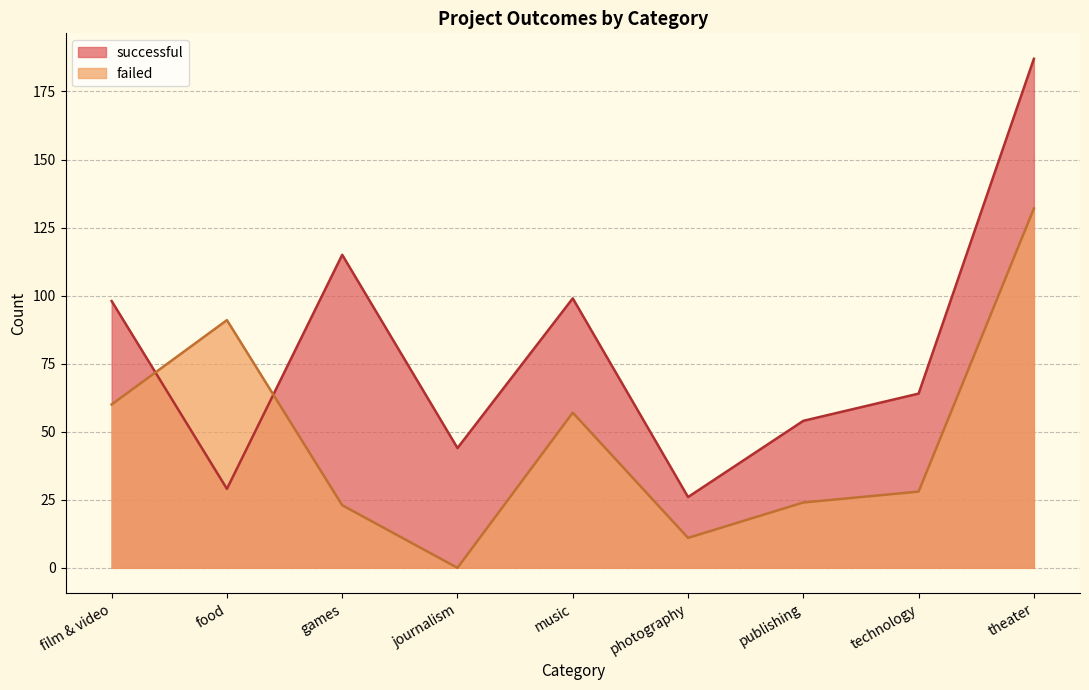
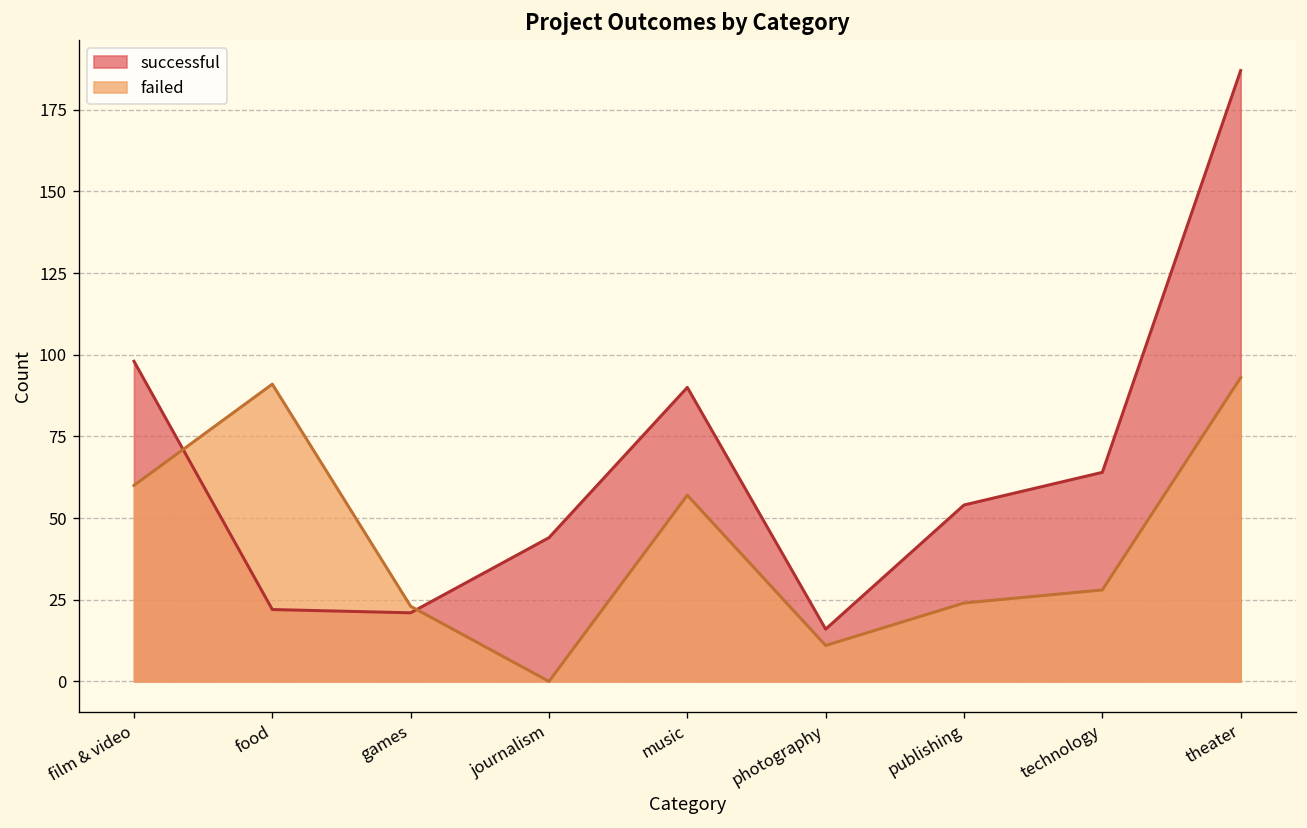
successful, food: 29 -> 22
successful, games: 115 -> 21
successful, music: 99 -> 90
successful, photography: 26 -> 16
failed, theater: 132 -> 93
